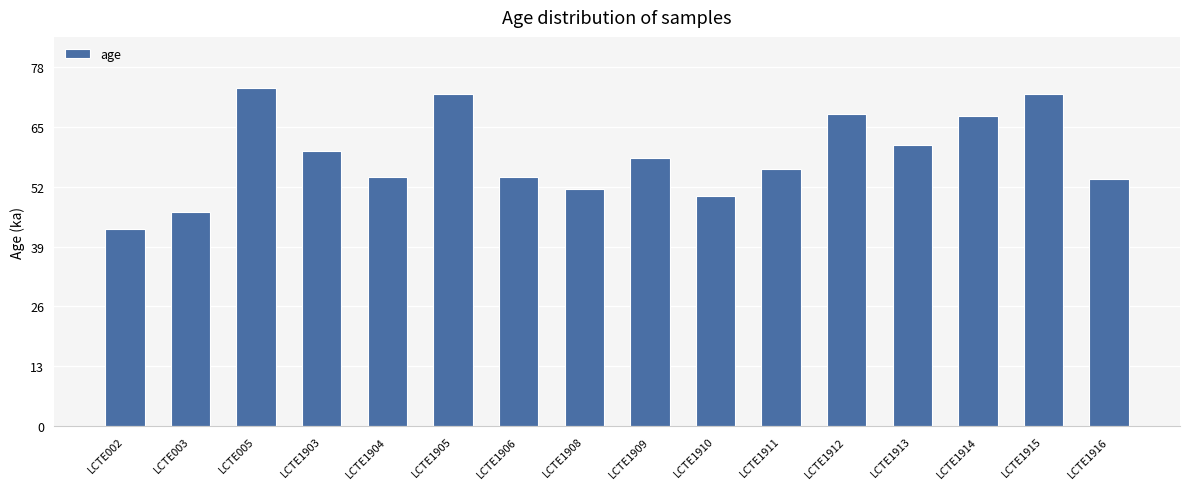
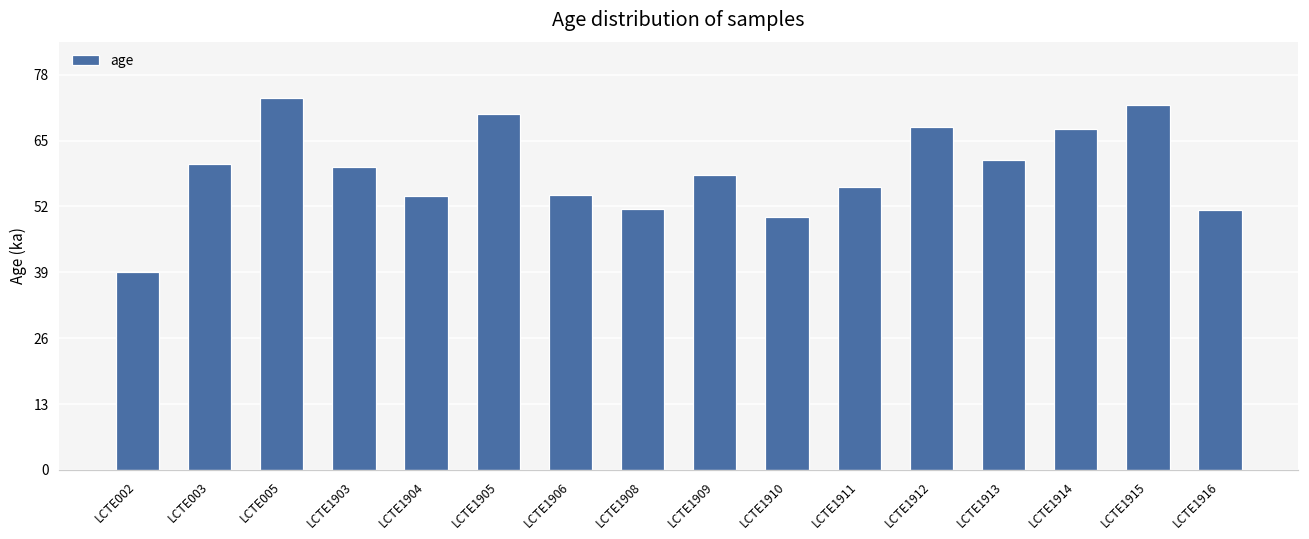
LCTE002: 43 -> 39
LCTE003: 47 -> 60
LCTE1905: 72 -> 70
LCTE1916: 54 -> 51
